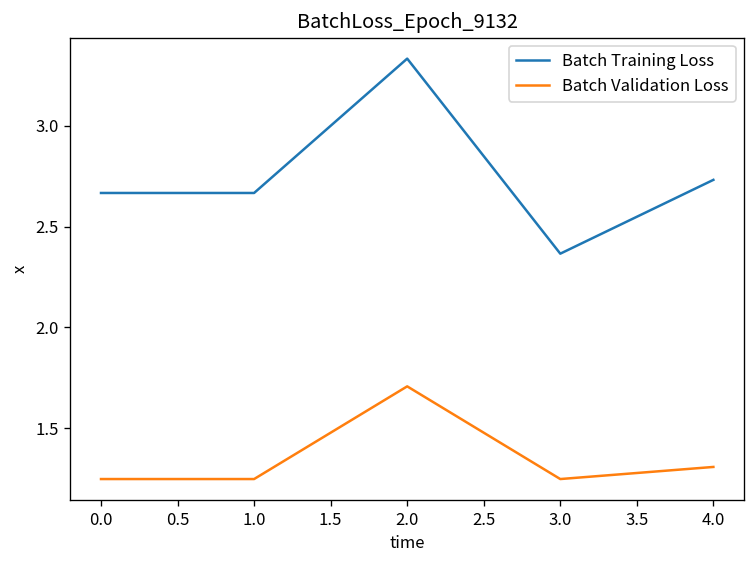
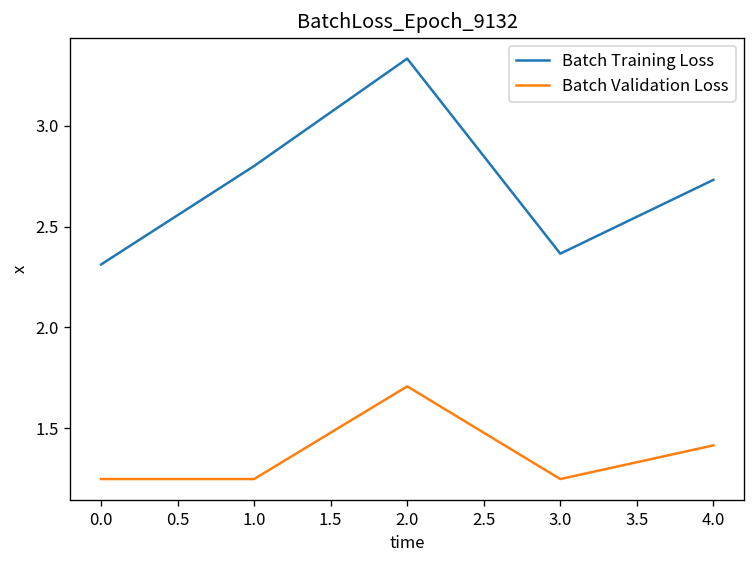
Batch Training Loss, 0.0: 2.67 -> 2.31
Batch Training Loss, 1.0: 2.67 -> 2.80
Batch Validation Loss, 4.0: 1.31 -> 1.41
